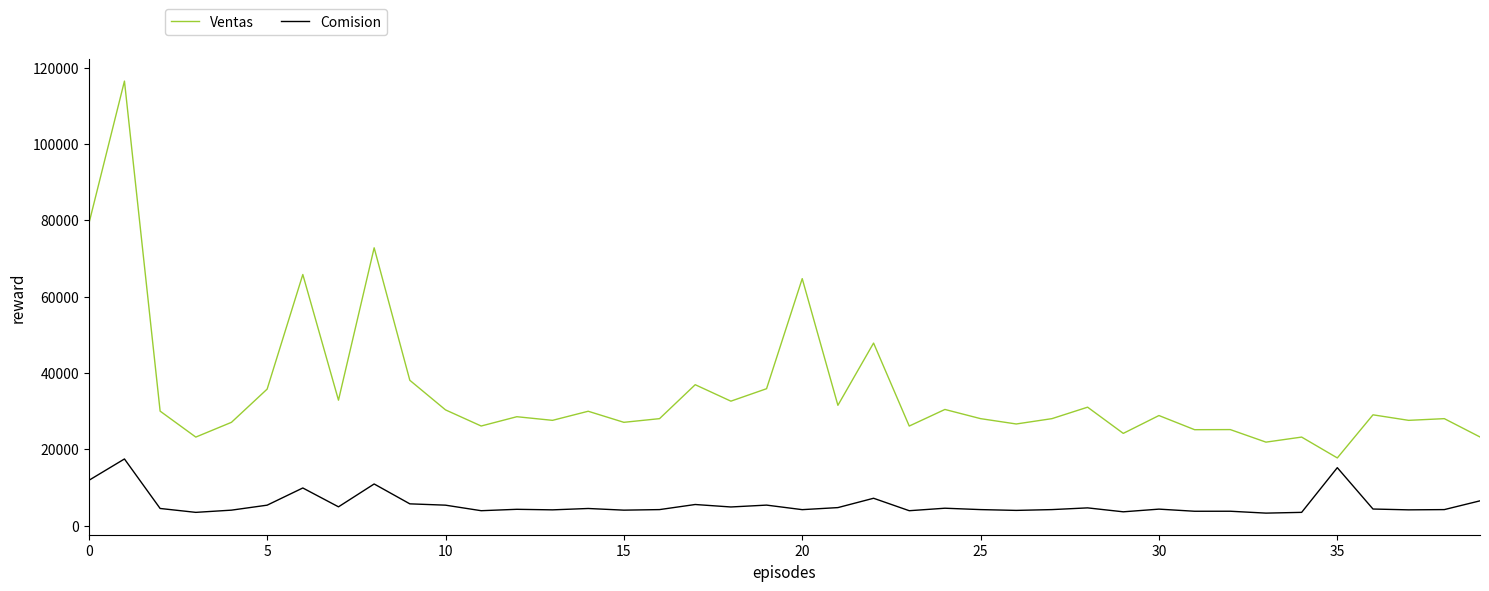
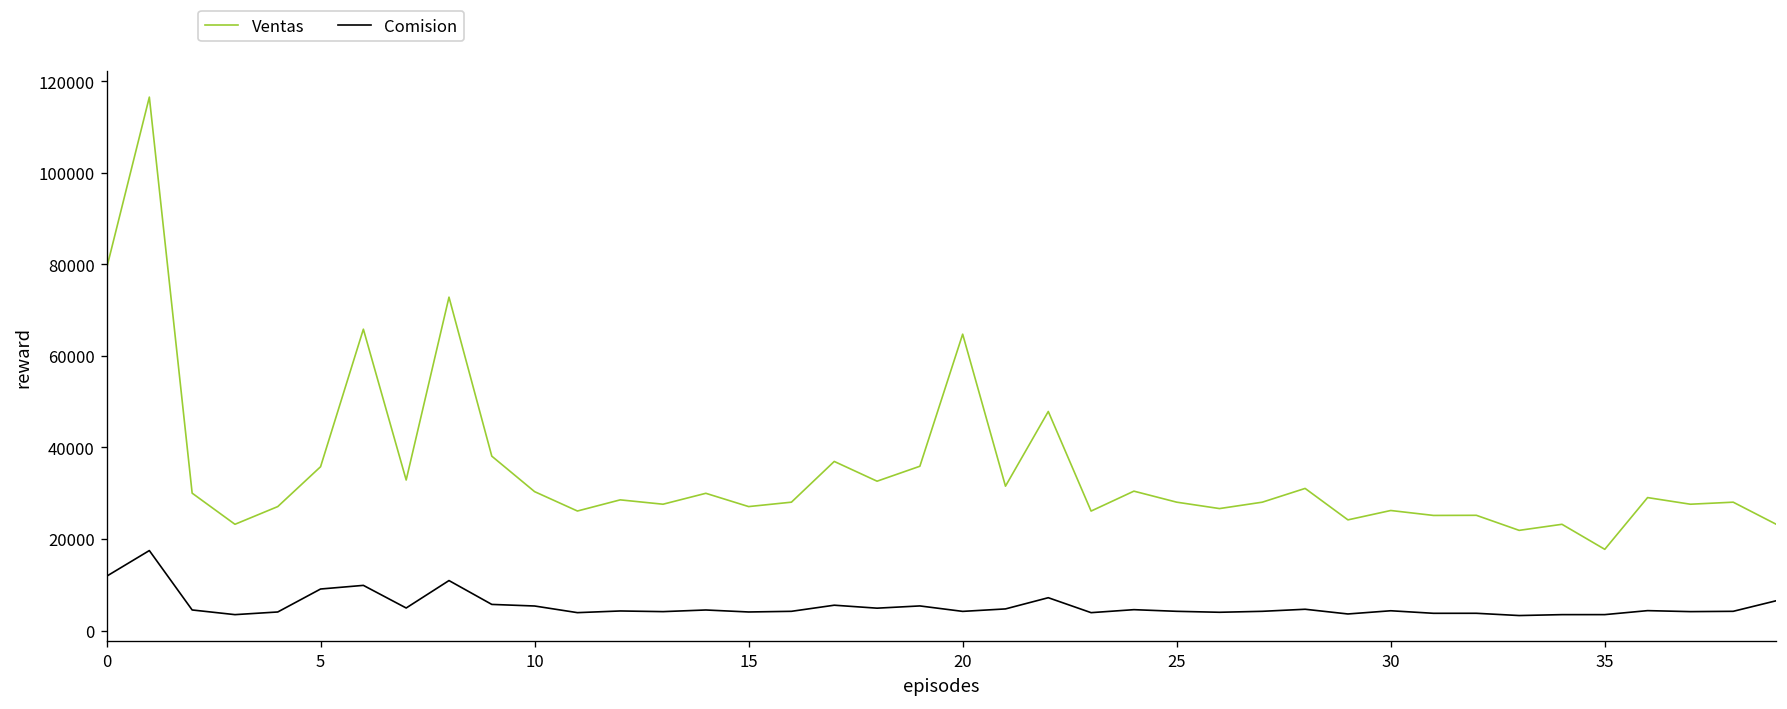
Comision, 5: 5000 -> 9000
Ventas, 30: 29000 -> 26000
Comision, 35: 15000 -> 3000
